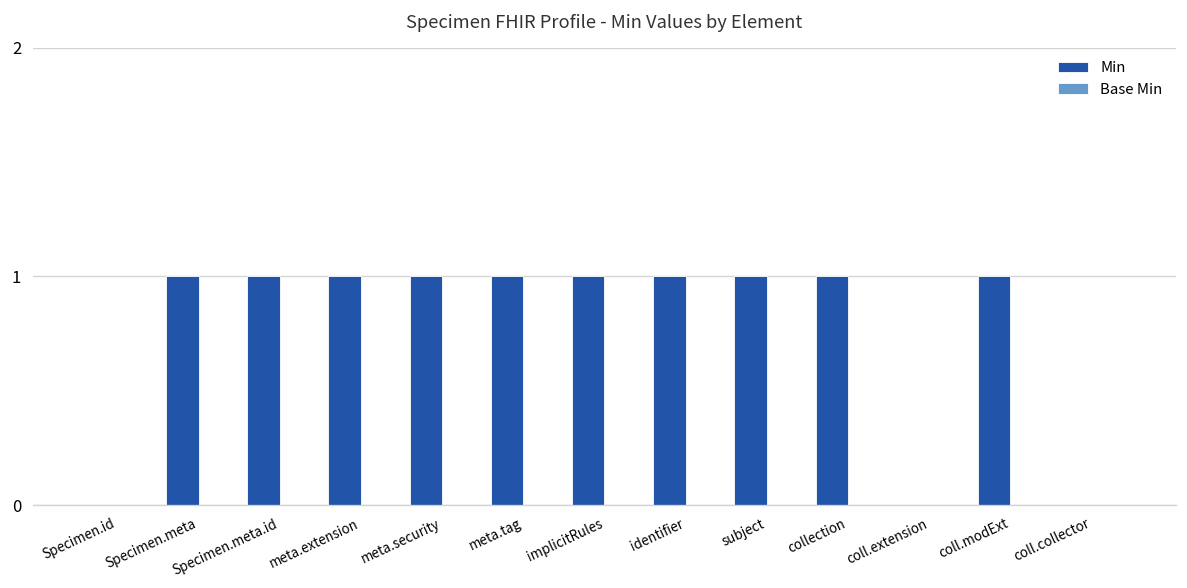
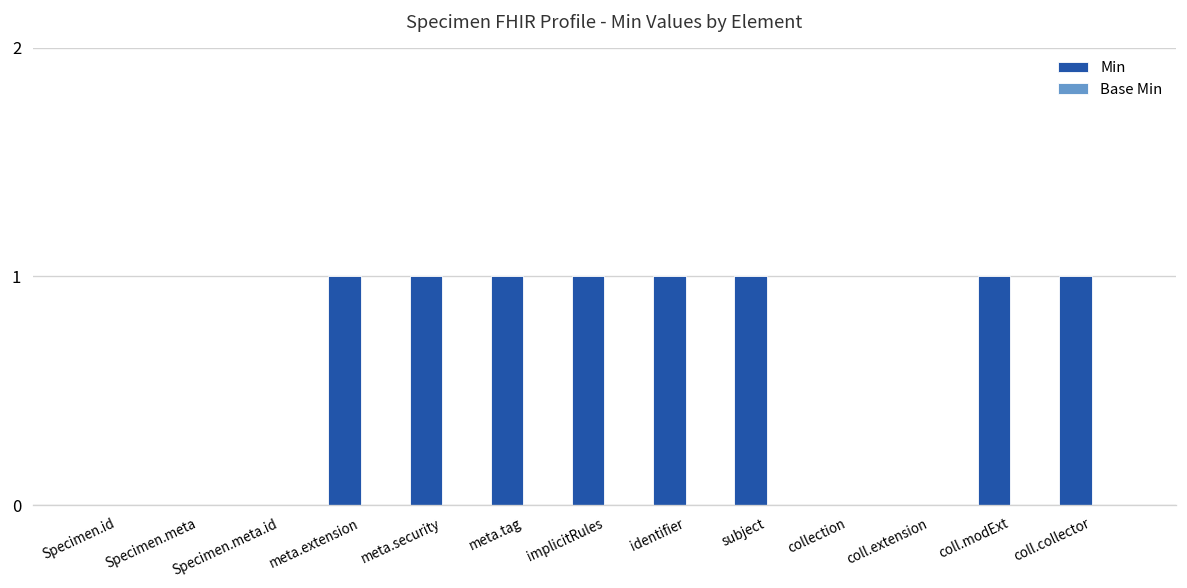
Min, Specimen.meta: 1 -> 0
Min, Specimen.meta.id: 1 -> 0
Min, collection: 1 -> 0
Min, coll.collector: 0 -> 1
